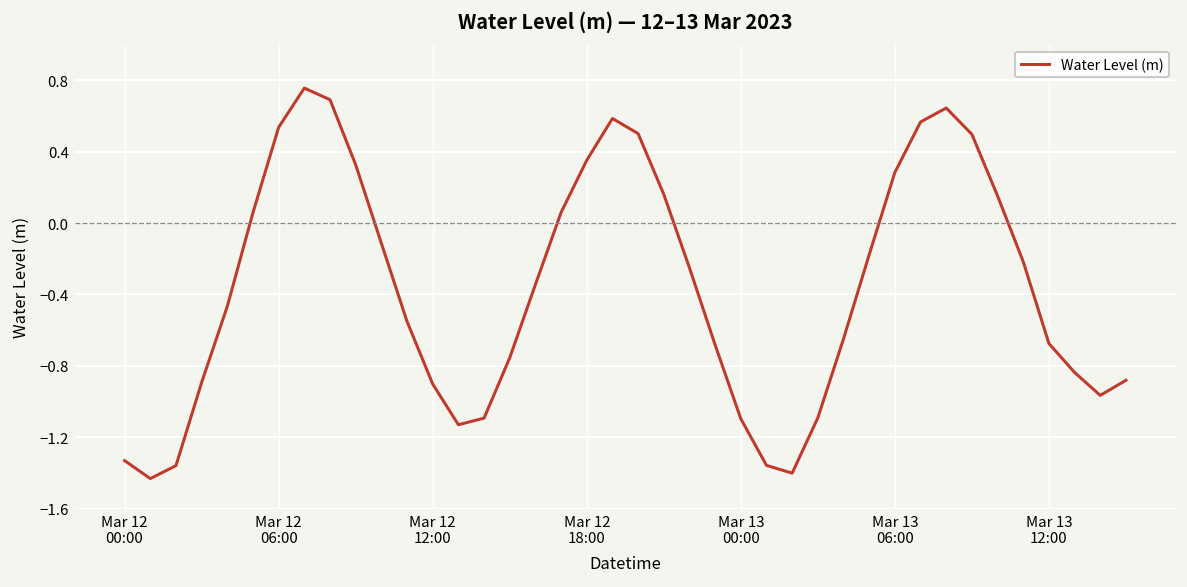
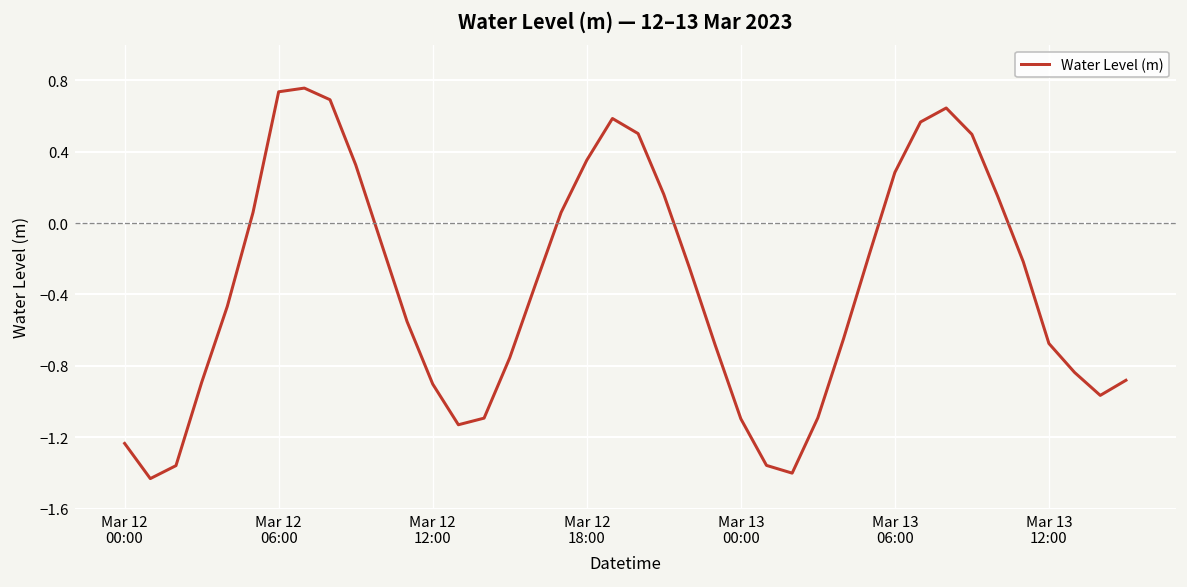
Mar 12 00:00: -1.33 -> -1.23
Mar 12 06:00: 0.54 -> 0.74
